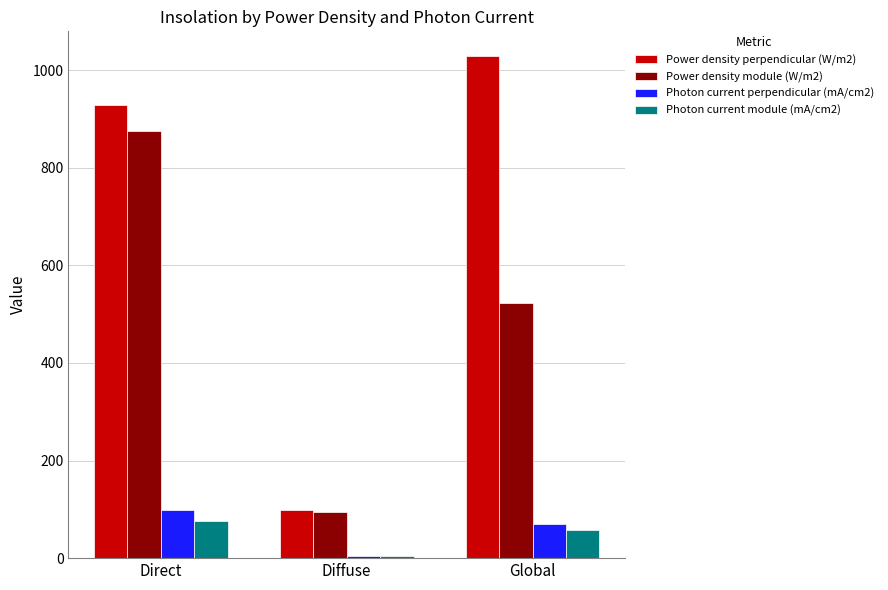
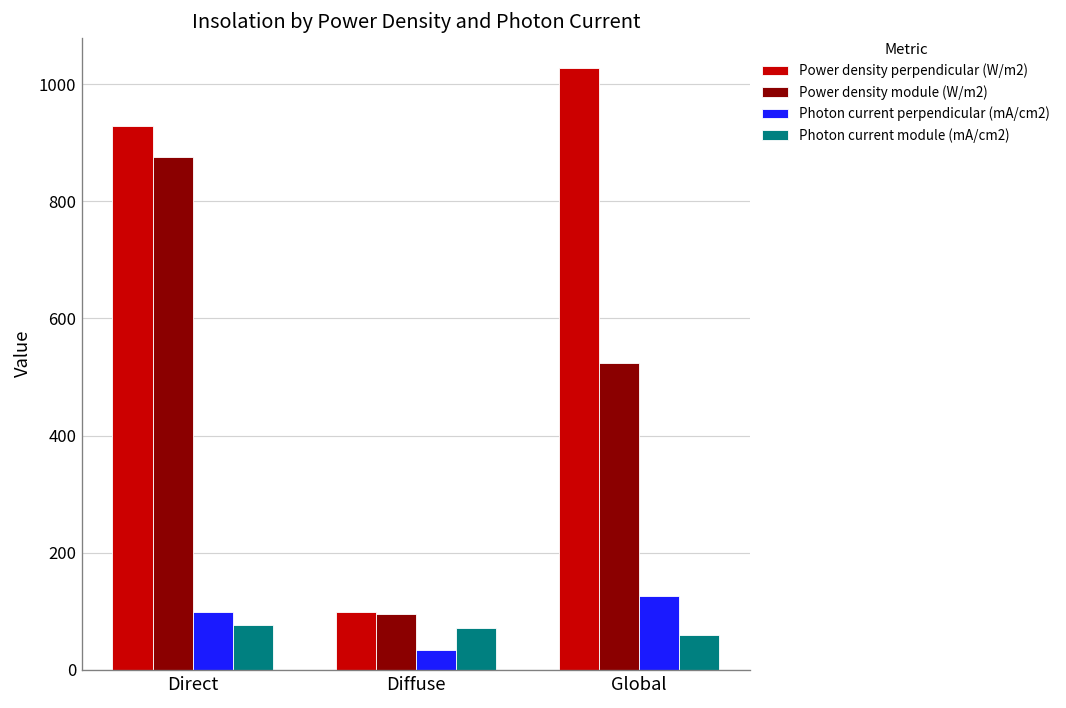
Photon current perpendicular (mA/cm2), Diffuse: 0 -> 30
Photon current module (mA/cm2), Diffuse: 0 -> 70
Photon current perpendicular (mA/cm2), Global: 70 -> 130
